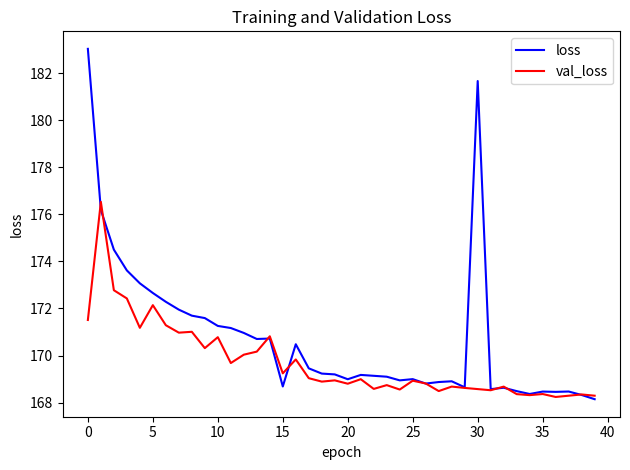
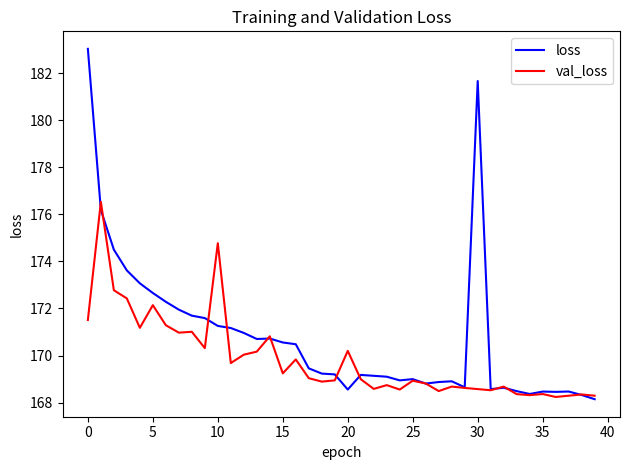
val_loss, 10: 170.8 -> 174.8
loss, 15: 168.7 -> 170.6
loss, 20: 169.0 -> 168.6
val_loss, 20: 168.8 -> 170.2
